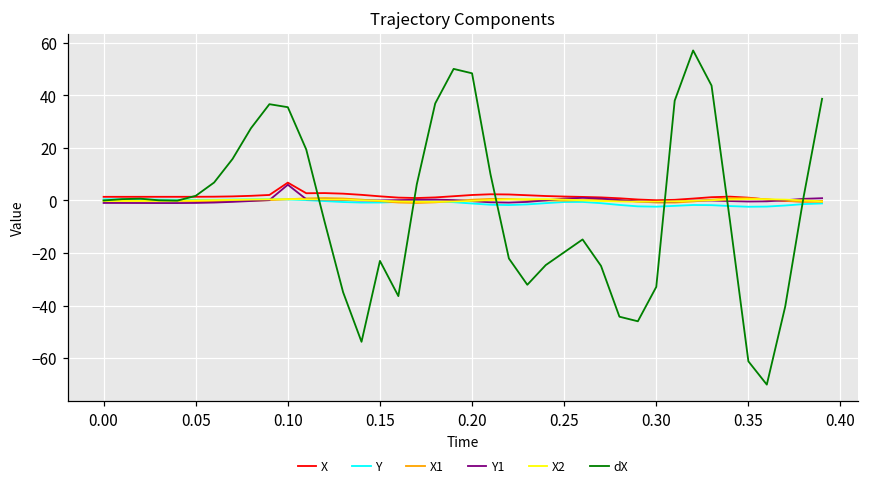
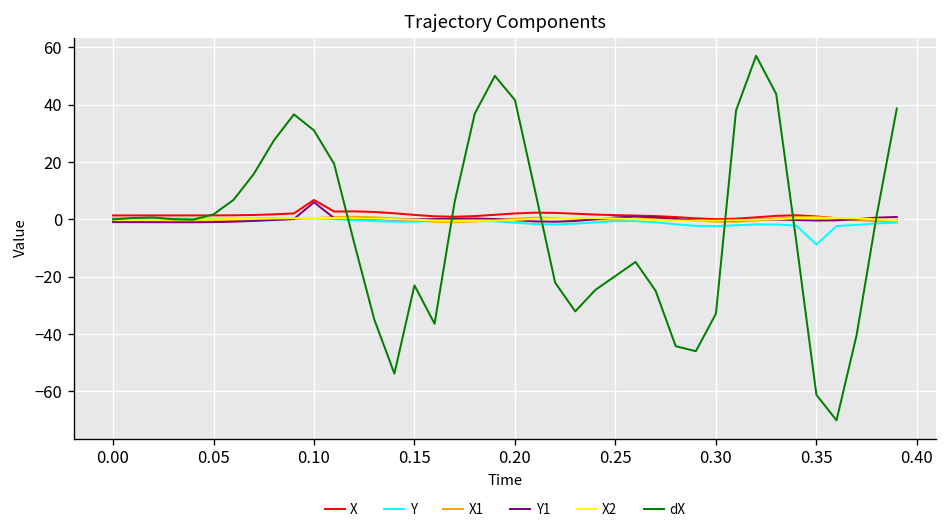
dX, 0.10: 35 -> 31
dX, 0.20: 48 -> 42
Y, 0.35: -2 -> -9
